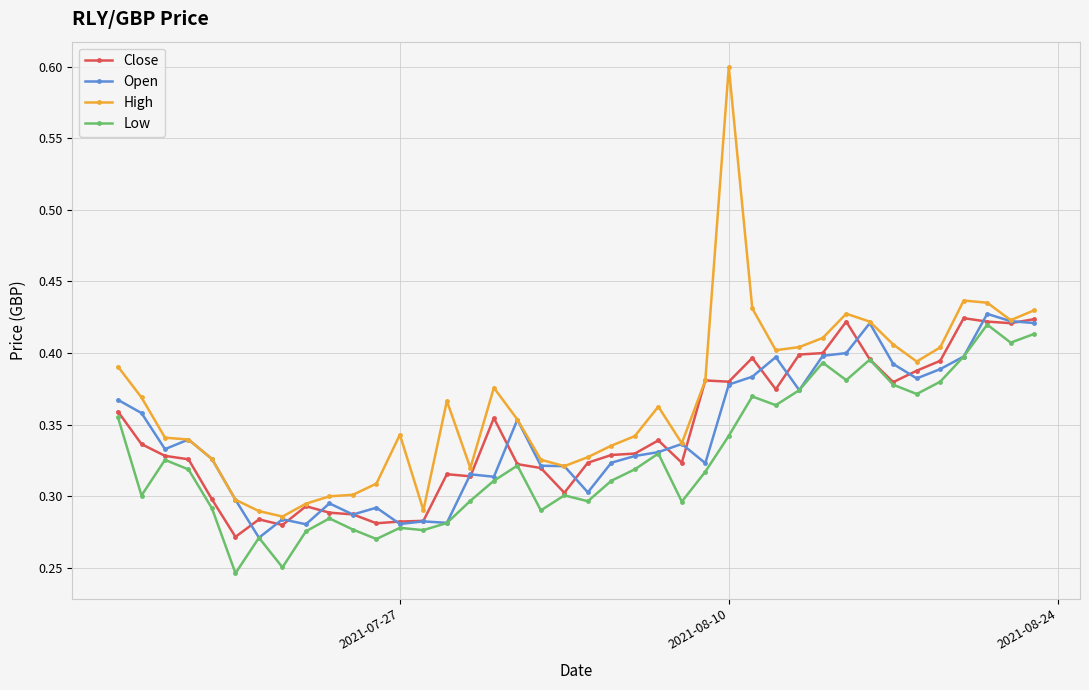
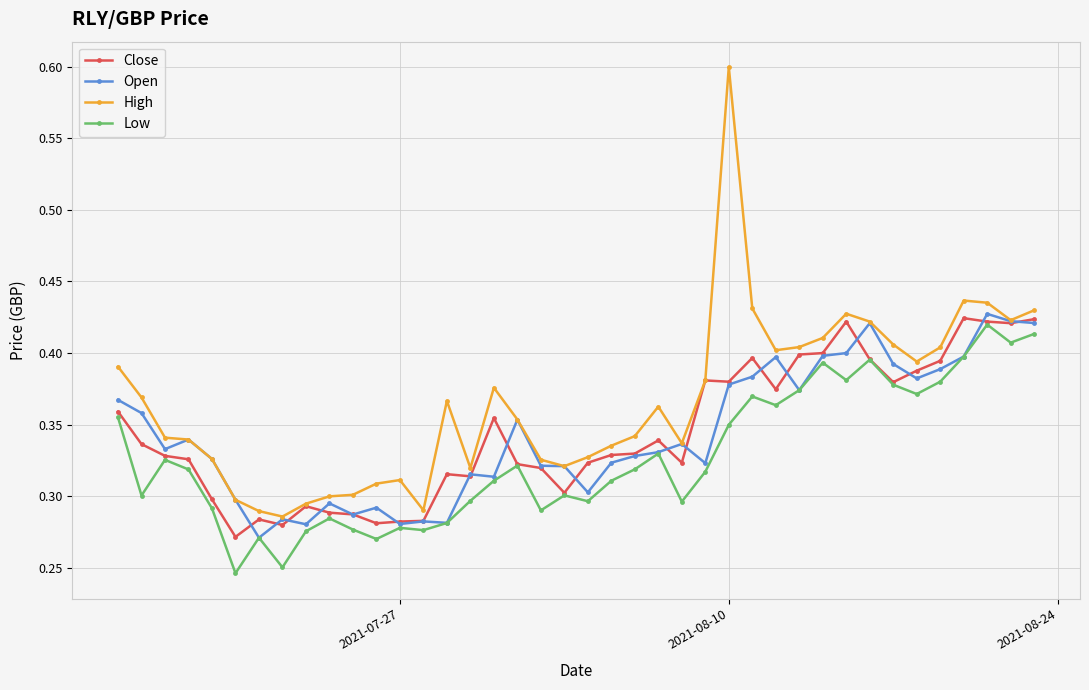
High, 2021-07-27: 0.343 -> 0.311
Low, 2021-08-10: 0.342 -> 0.350
